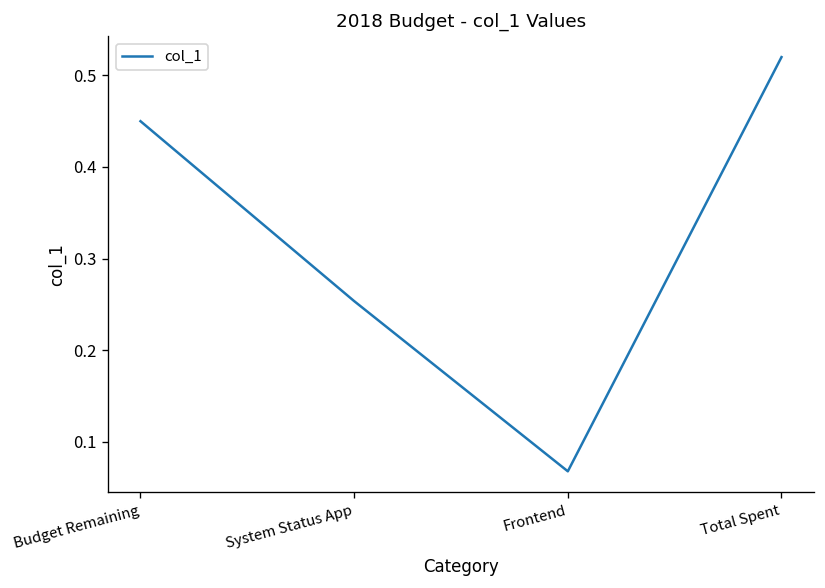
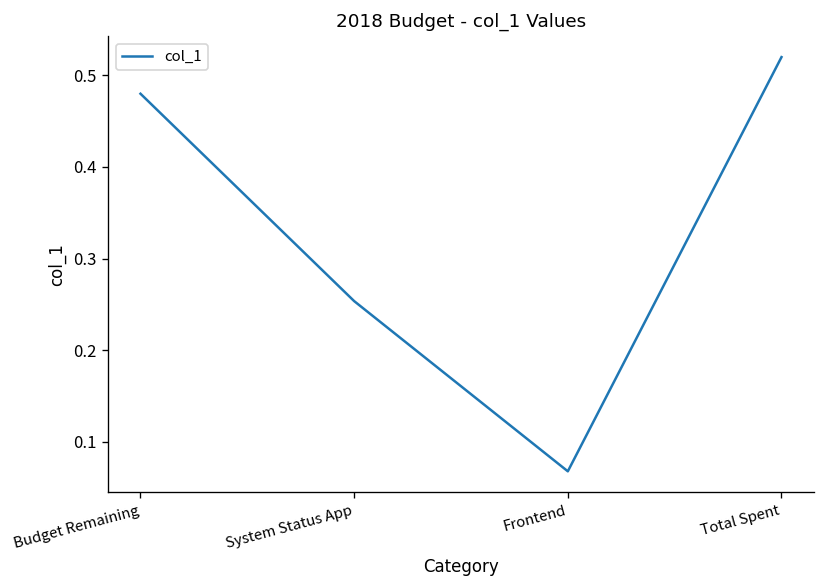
Budget Remaining: 0.45 -> 0.48
